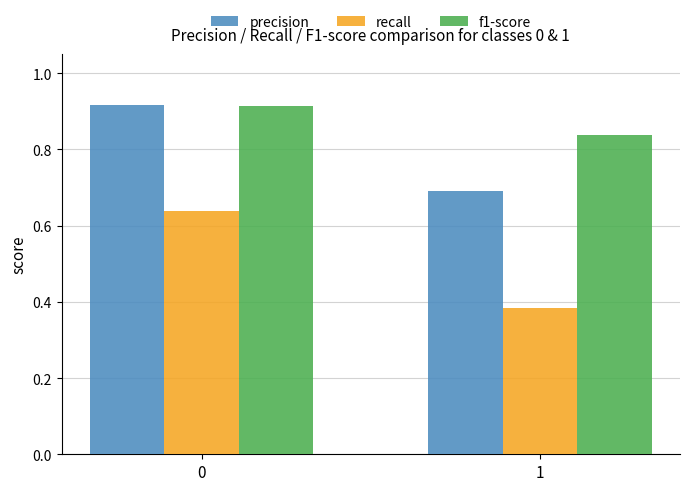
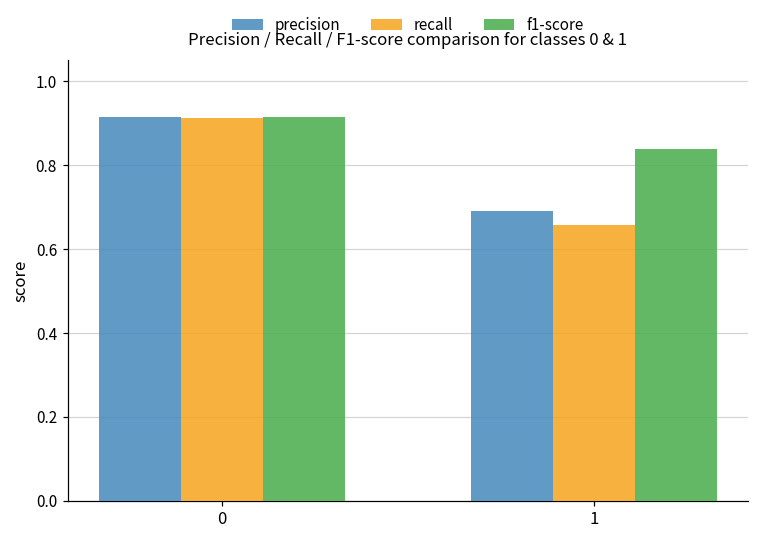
recall, 0: 0.64 -> 0.91
recall, 1: 0.39 -> 0.66
